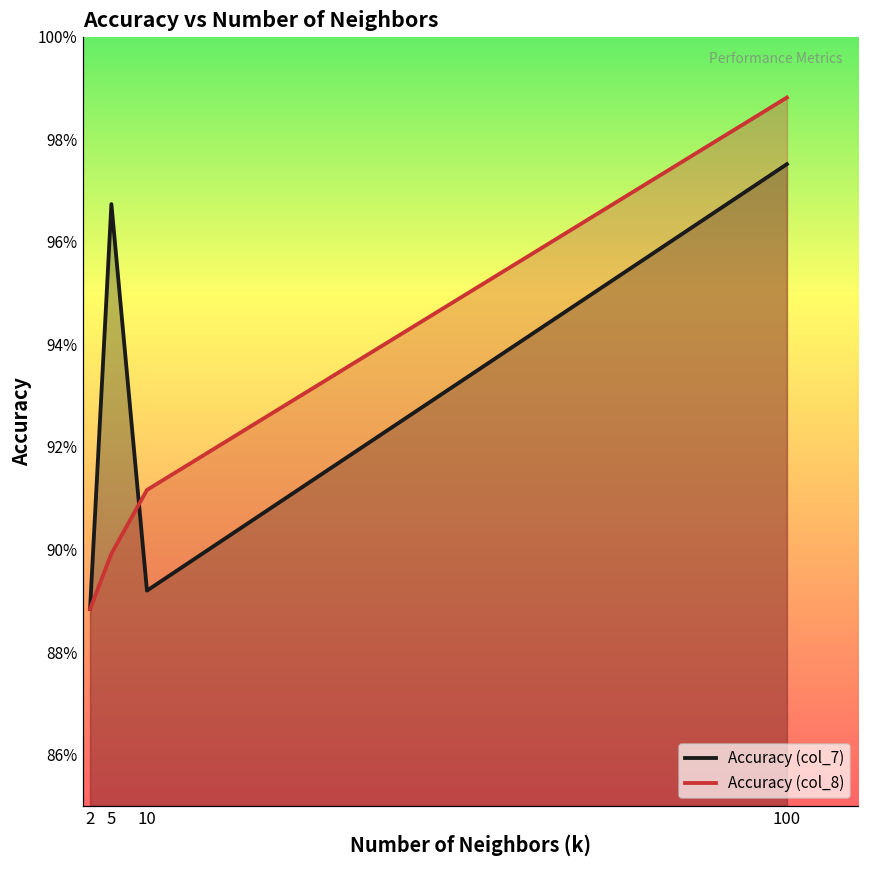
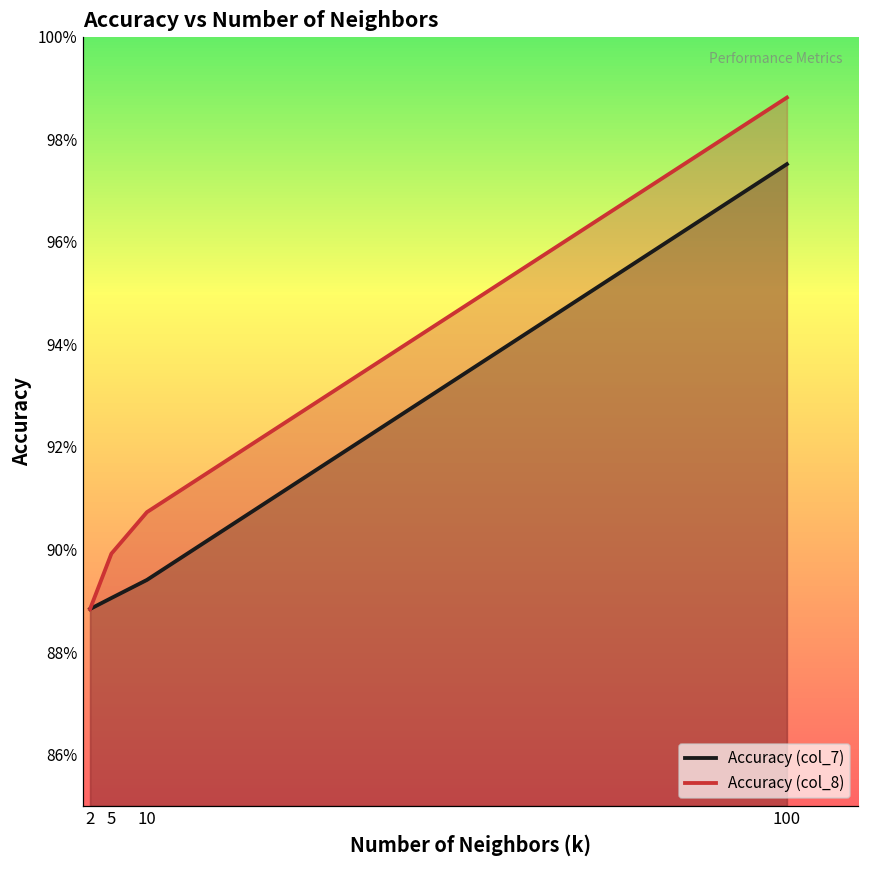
Accuracy (col_7), 5: 96.7% -> 89.1%
Accuracy (col_7), 10: 89.2% -> 89.4%
Accuracy (col_8), 10: 91.2% -> 90.7%
